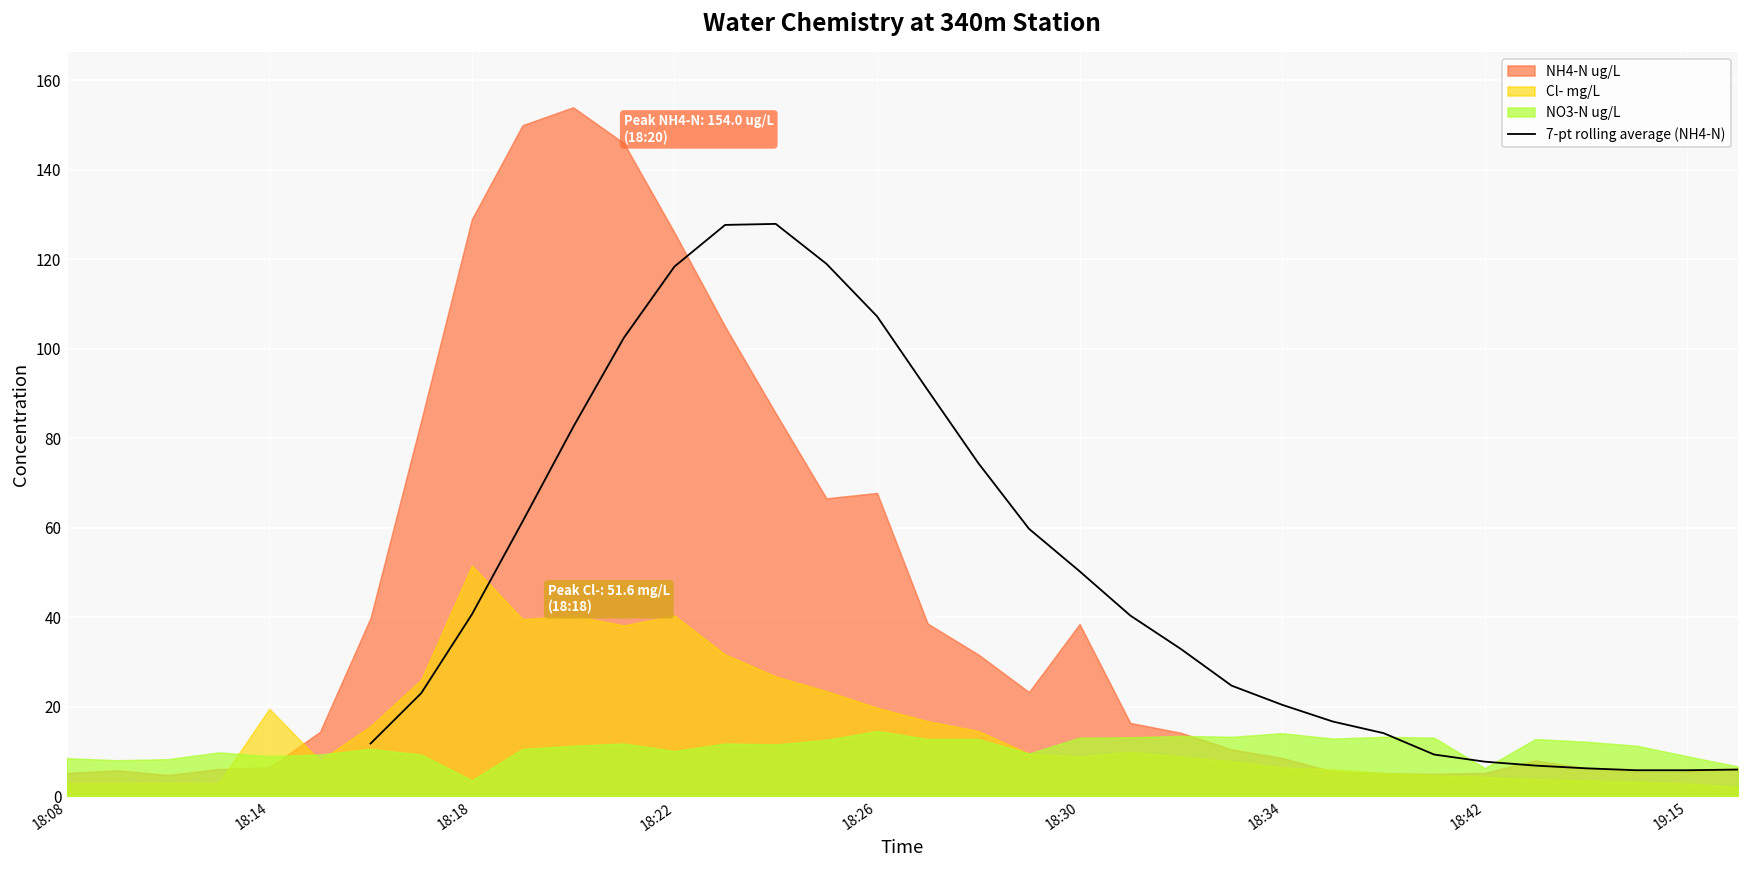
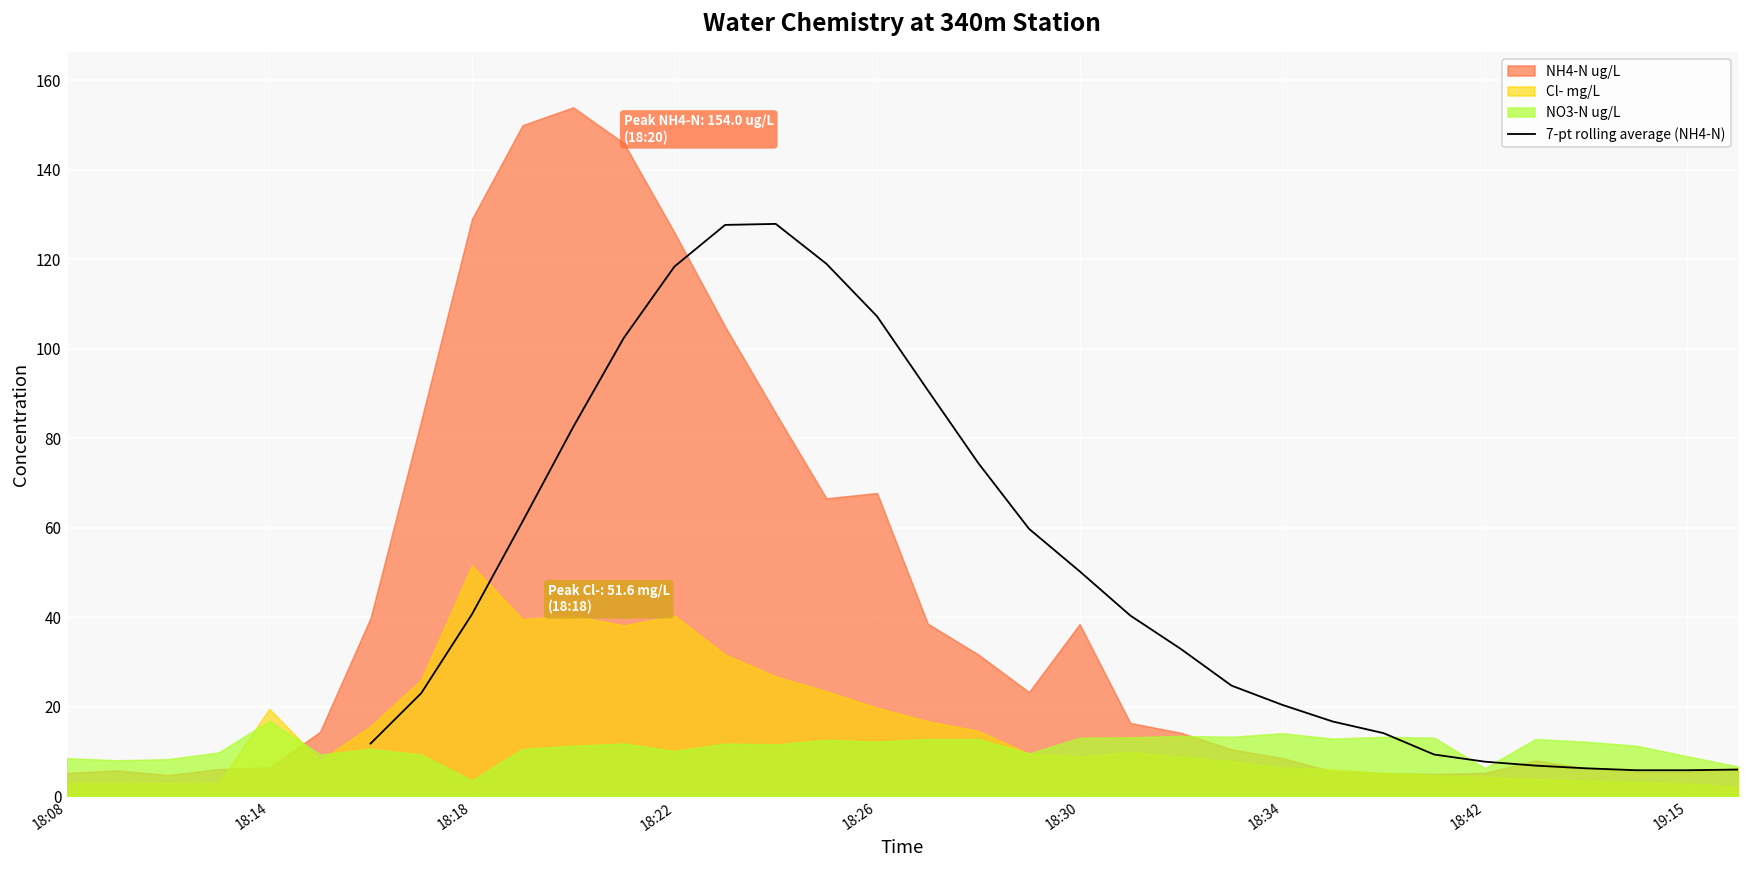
NO3-N ug/L, 18:14: 9 -> 17
NO3-N ug/L, 18:26: 15 -> 12
